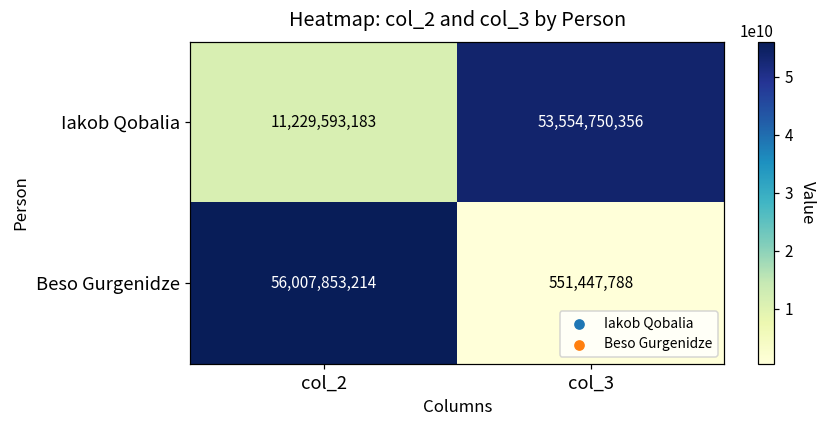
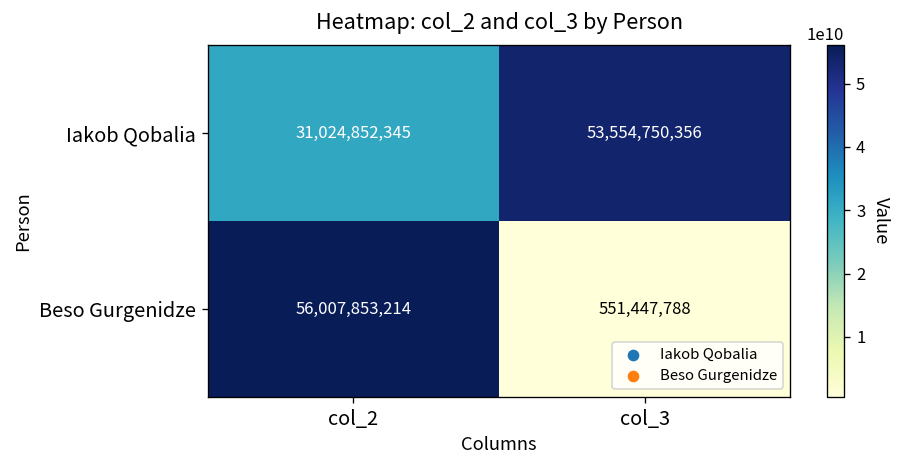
Iakob Qobalia, col_2: 11,229,593,183 -> 31,024,852,345
